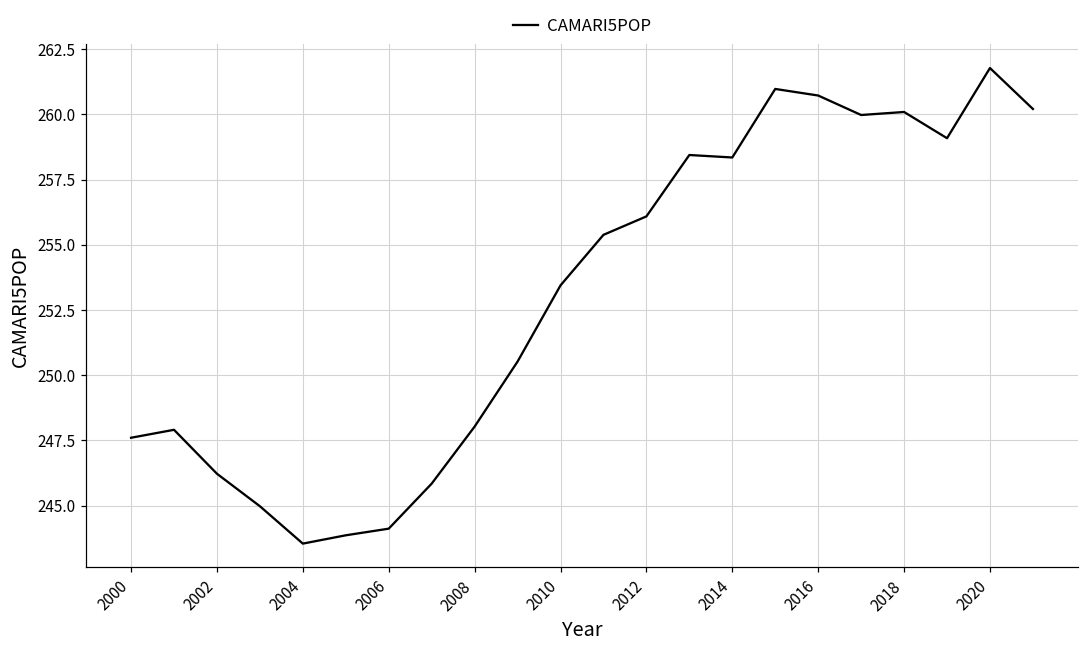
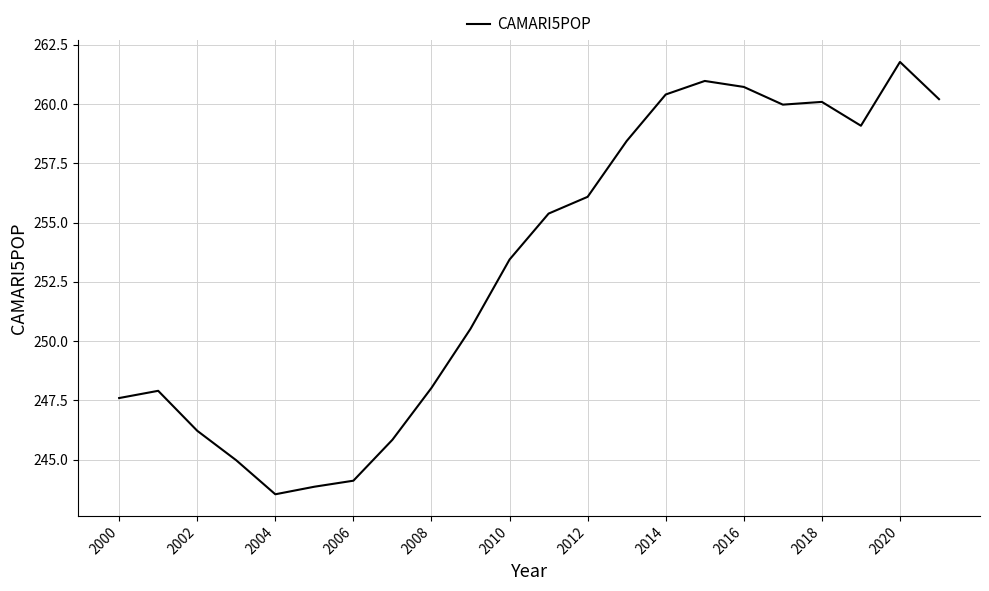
2014: 258.3 -> 260.4
